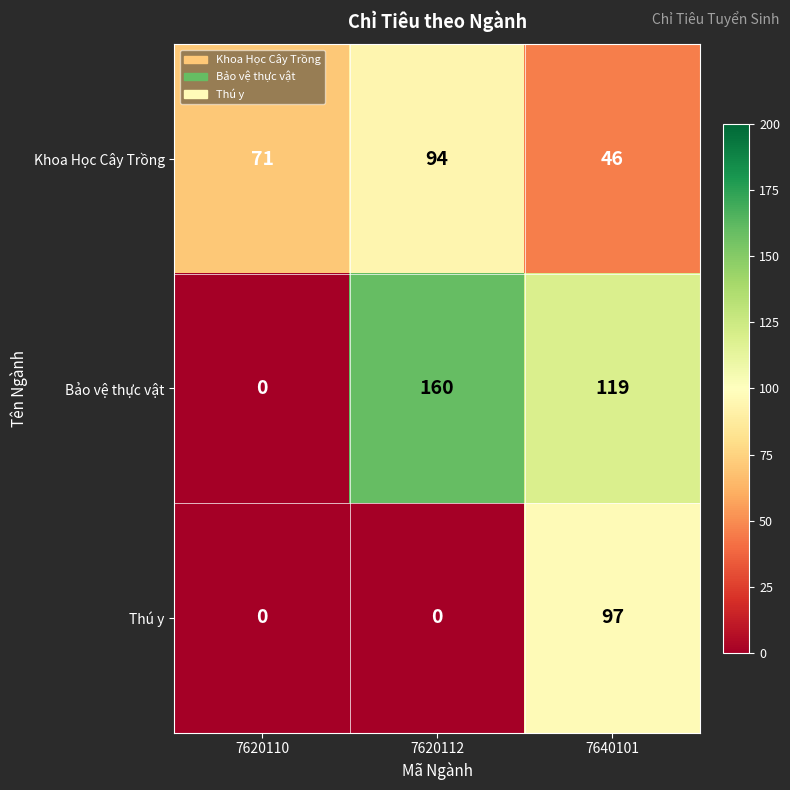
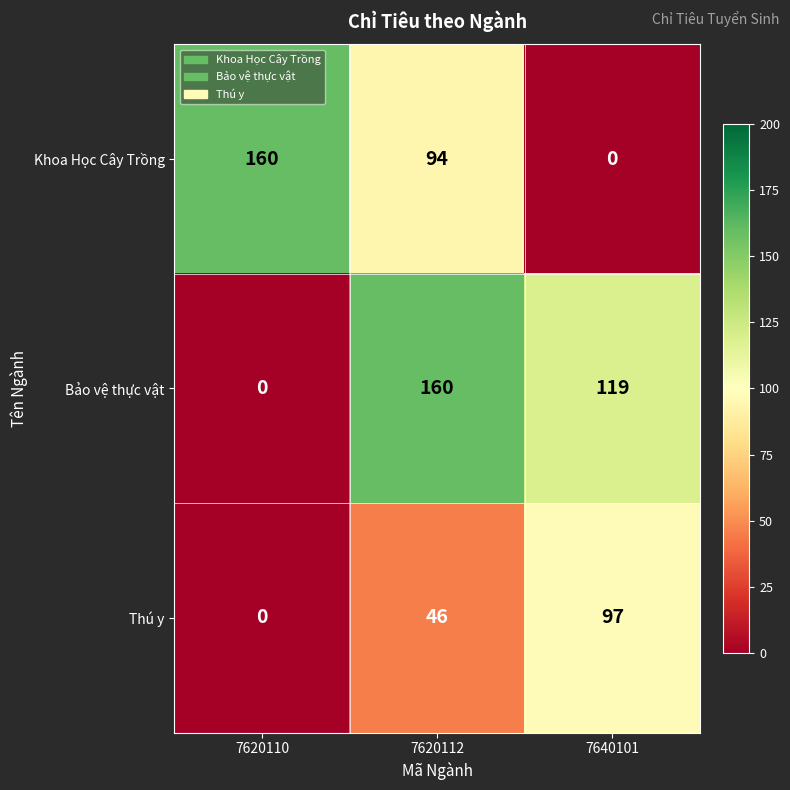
Khoa Học Cây Trồng, 7620110: 71 -> 160
Khoa Học Cây Trồng, 7640101: 46 -> 0
Thú y, 7620112: 0 -> 46
